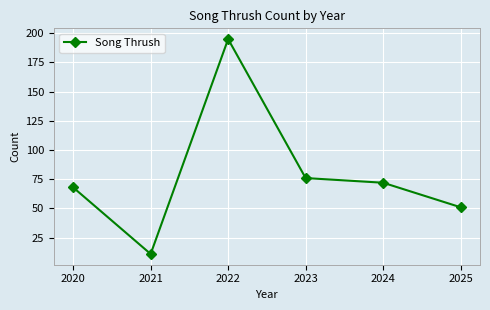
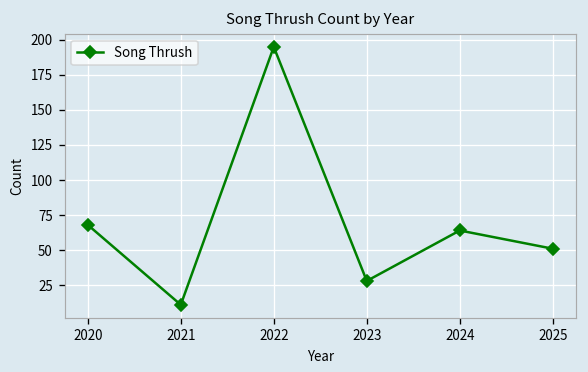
2023: 76 -> 28
2024: 72 -> 64
